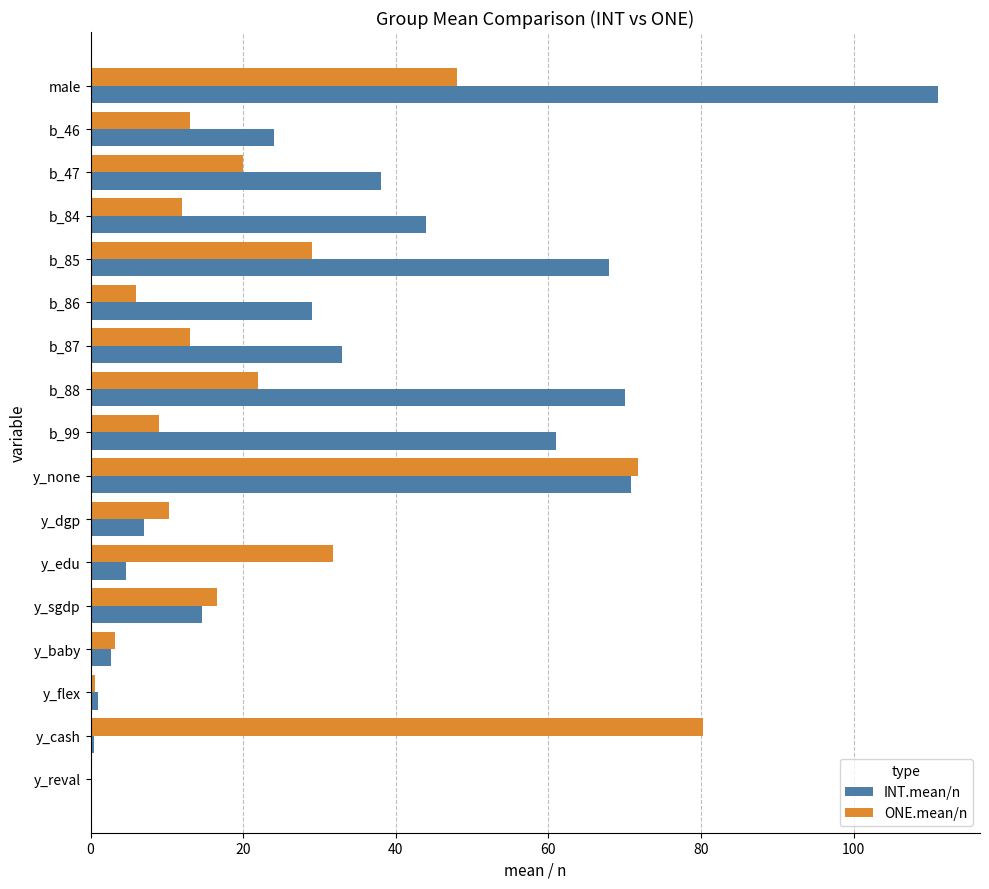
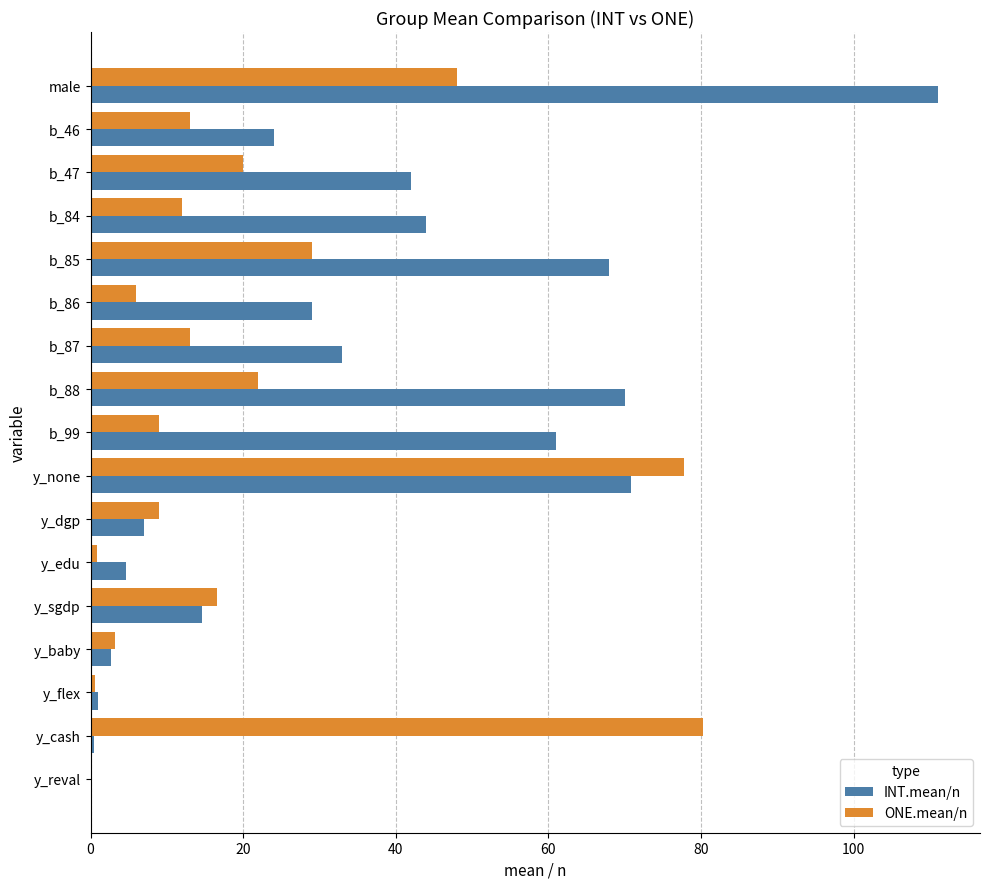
INT.mean/n, b_47: 38 -> 42
ONE.mean/n, y_none: 72 -> 78
ONE.mean/n, y_dgp: 10 -> 9
ONE.mean/n, y_edu: 32 -> 1
